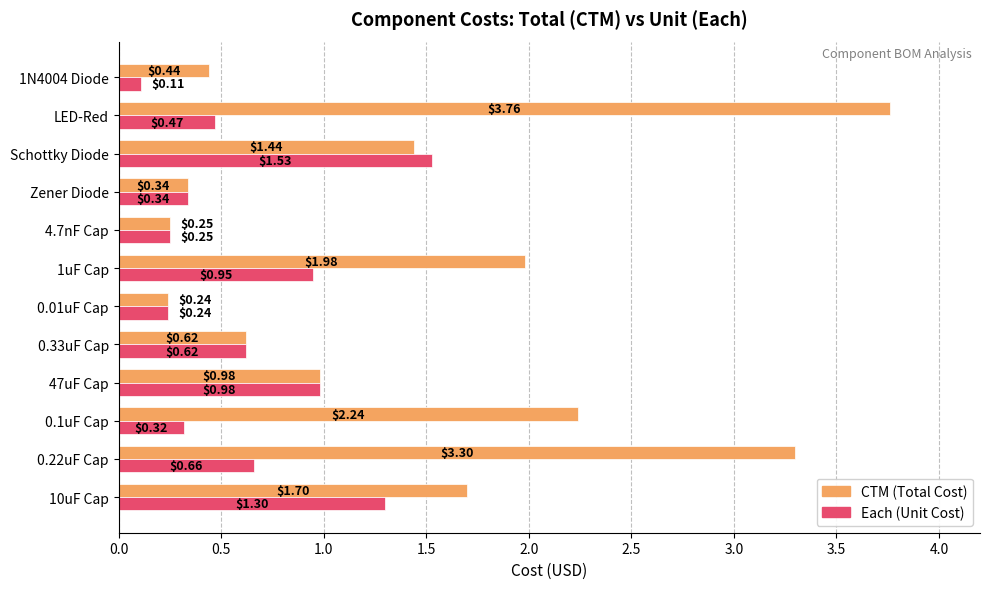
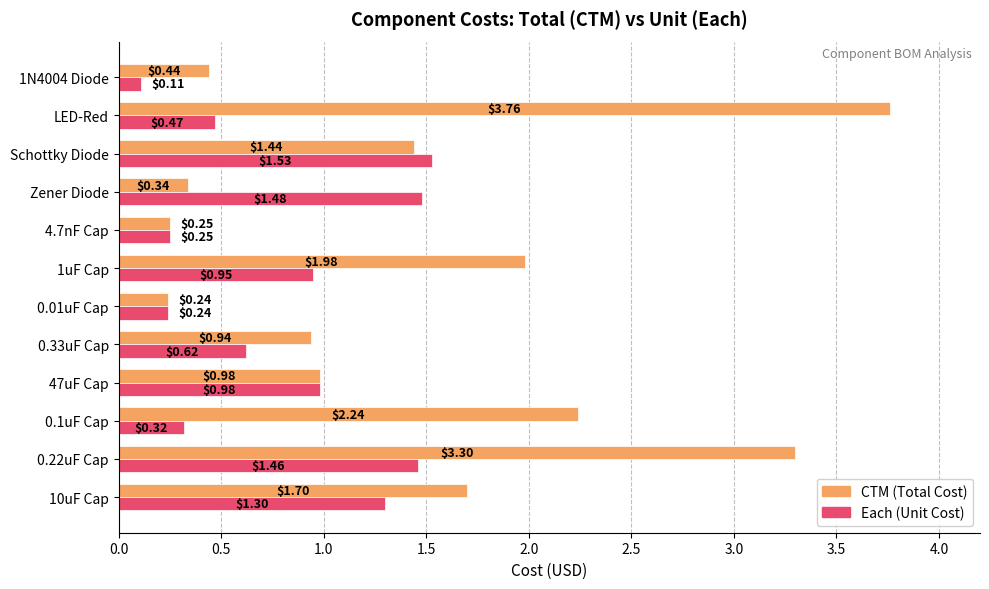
Each (Unit Cost), Zener Diode: $0.34 -> $1.48
CTM (Total Cost), 0.33uF Cap: $0.62 -> $0.94
Each (Unit Cost), 0.22uF Cap: $0.66 -> $1.46
